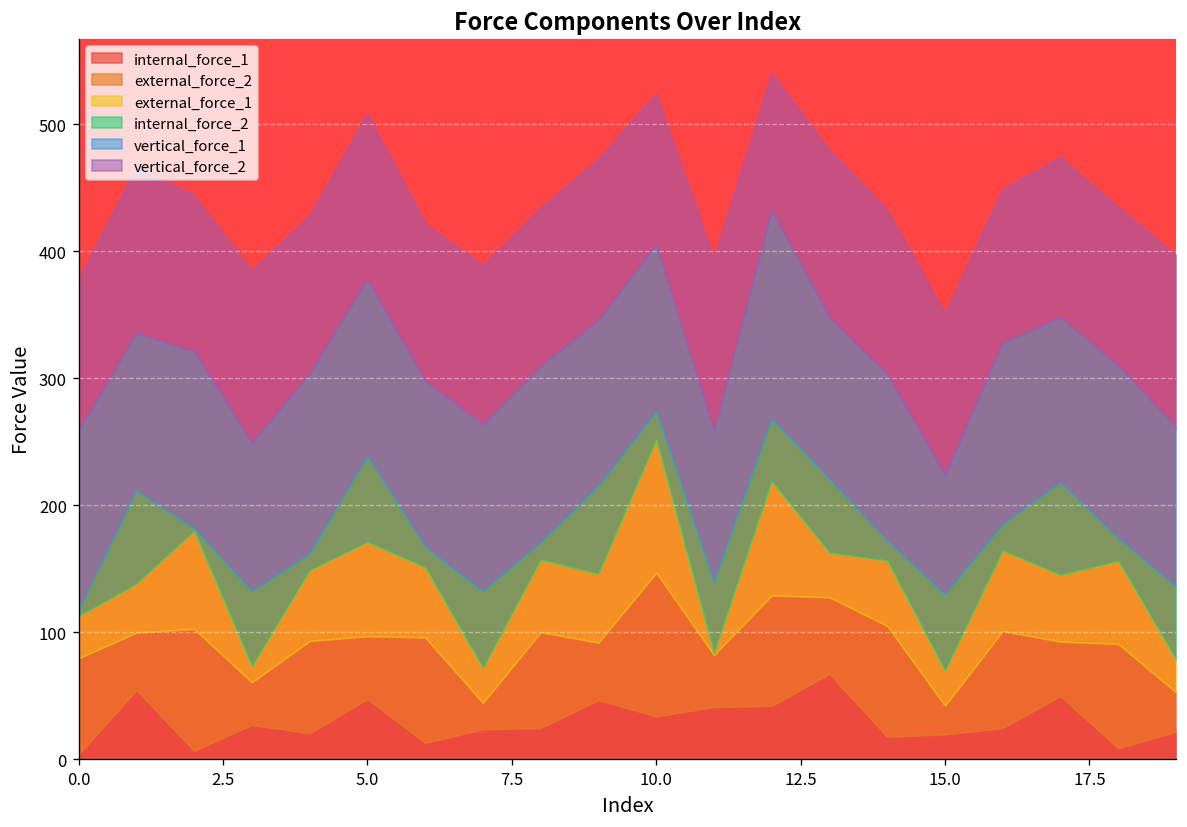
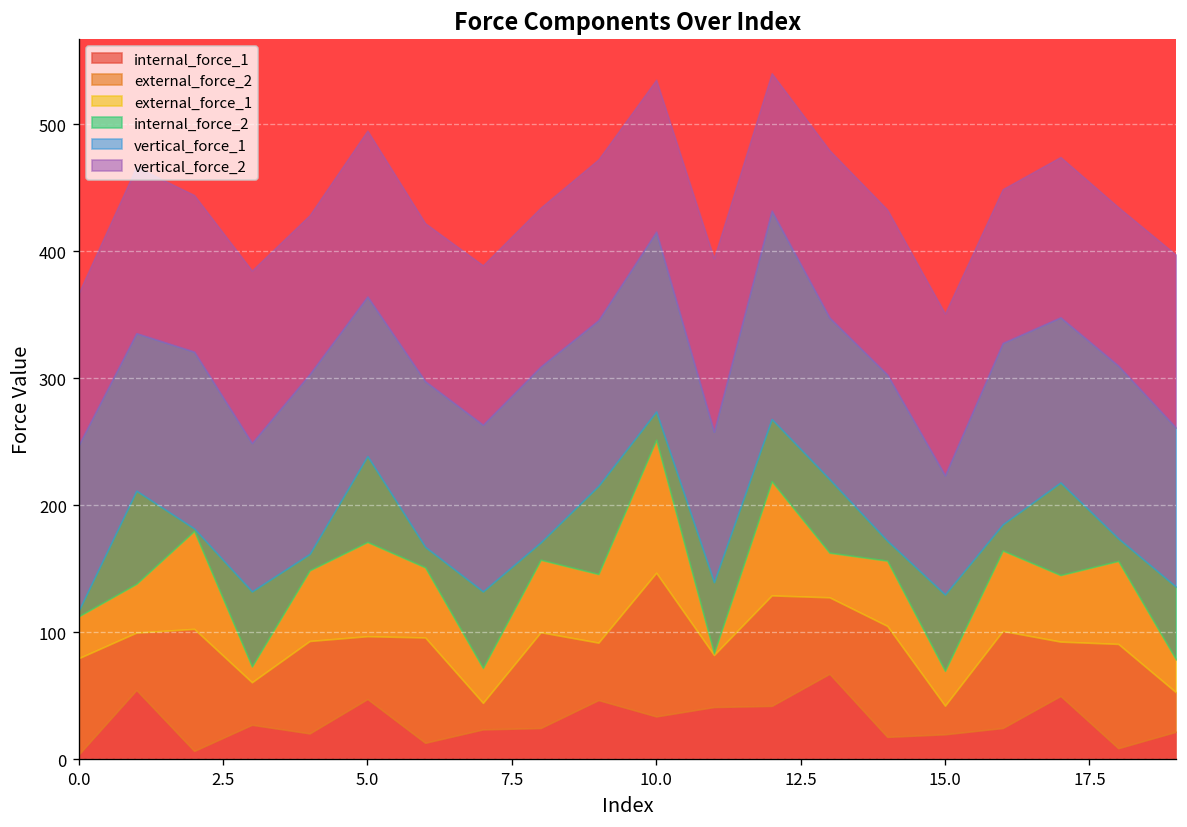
vertical_force_1, 0.0: 141 -> 130
vertical_force_1, 5.0: 139 -> 126
vertical_force_1, 10.0: 131 -> 142
